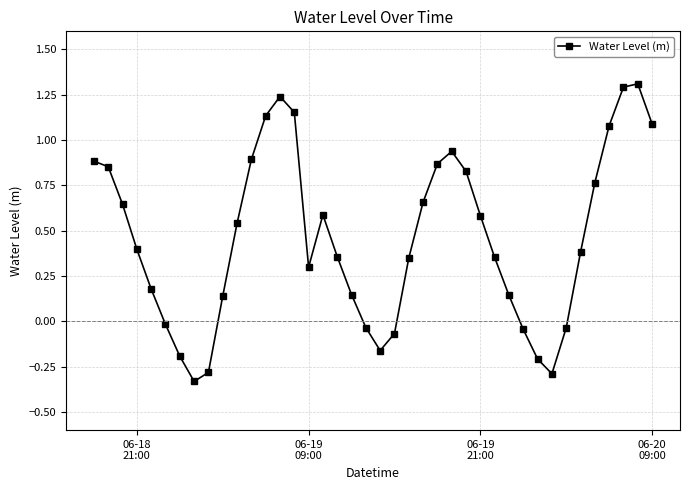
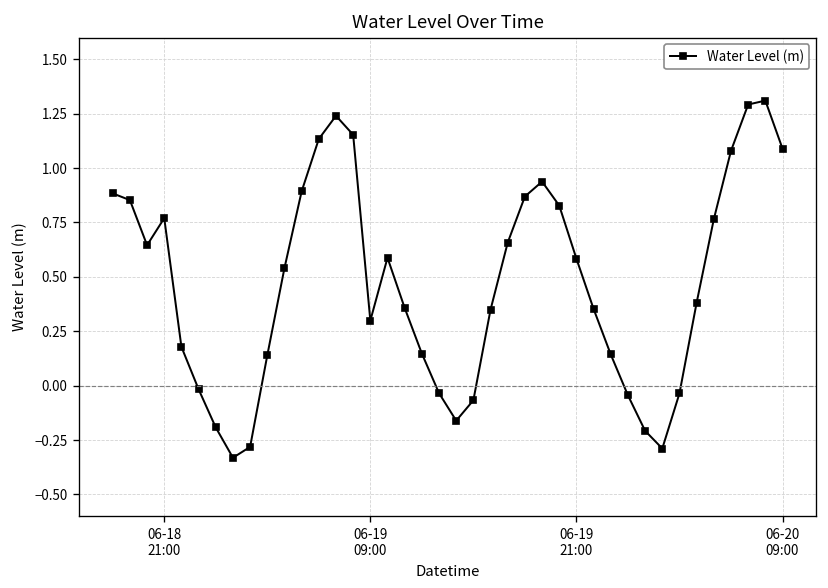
06-18 21:00: 0.40 -> 0.77
